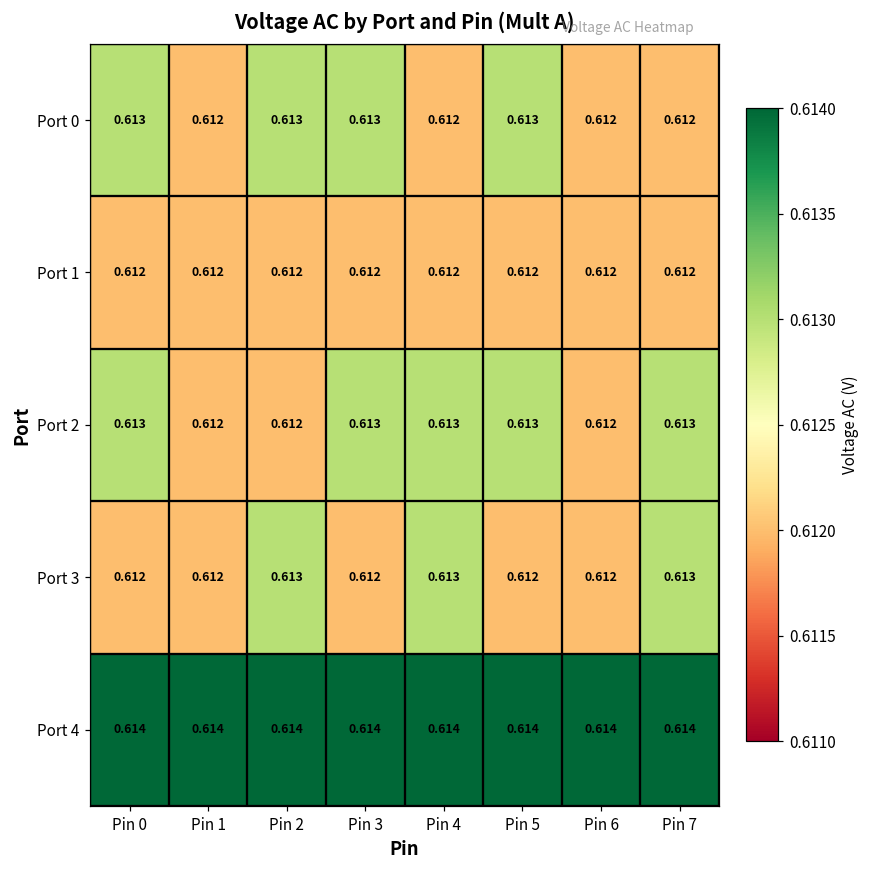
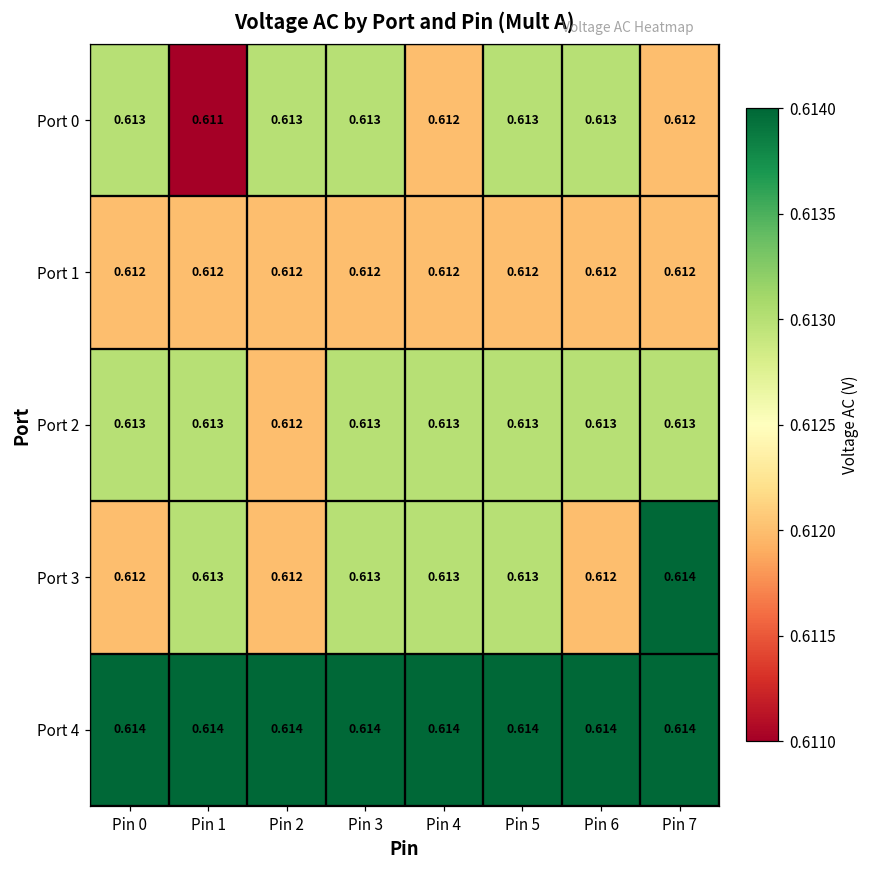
Port 0, Pin 1: 0.612 -> 0.611
Port 0, Pin 6: 0.612 -> 0.613
Port 2, Pin 1: 0.612 -> 0.613
Port 2, Pin 6: 0.612 -> 0.613
Port 3, Pin 1: 0.612 -> 0.613
Port 3, Pin 2: 0.613 -> 0.612
Port 3, Pin 3: 0.612 -> 0.613
Port 3, Pin 5: 0.612 -> 0.613
Port 3, Pin 7: 0.613 -> 0.614
